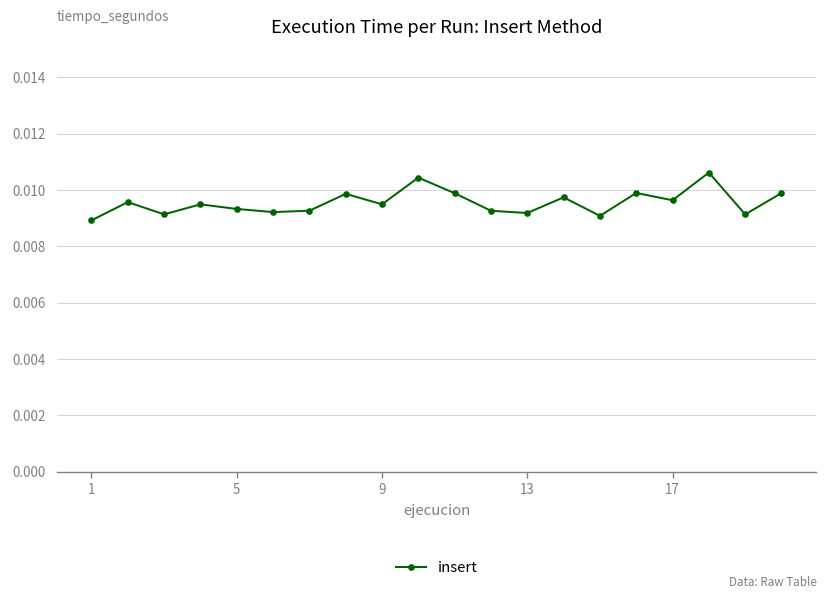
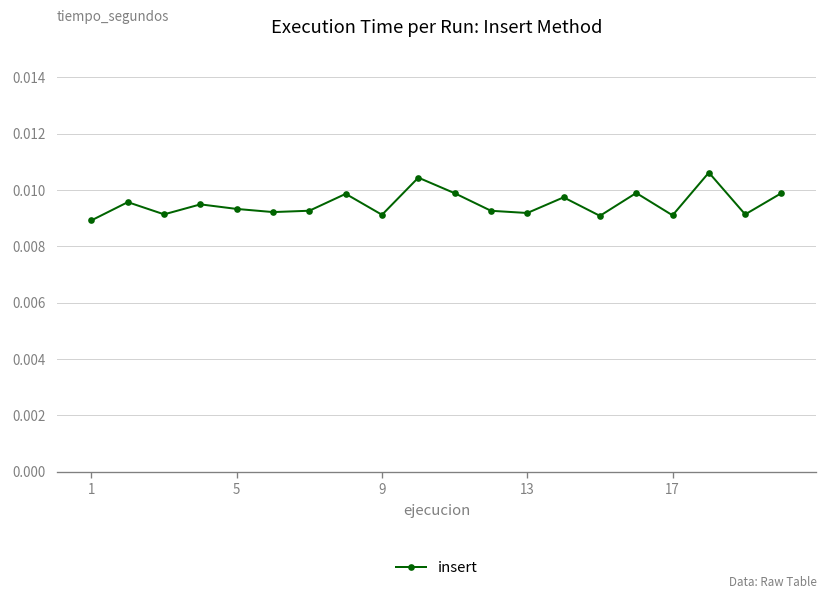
9: 0.0095 -> 0.0091
17: 0.0096 -> 0.0091
